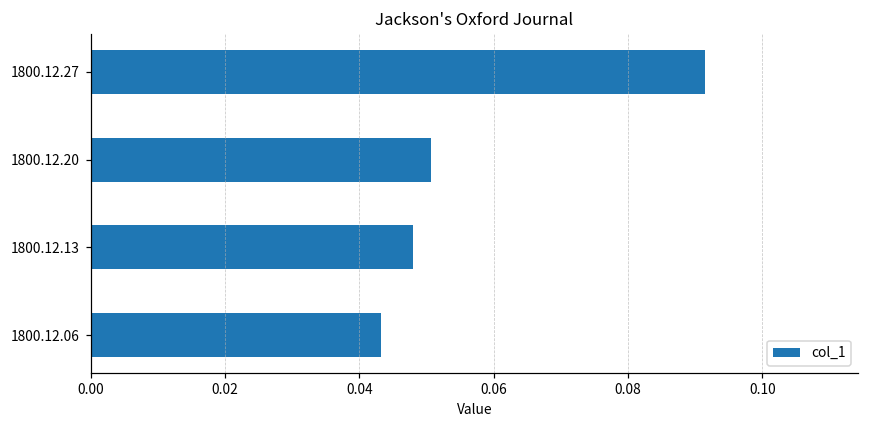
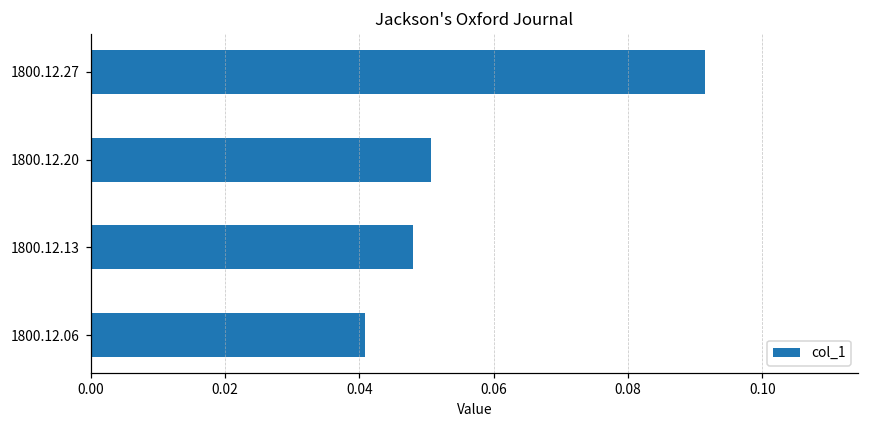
1800.12.06: 0.043 -> 0.041
